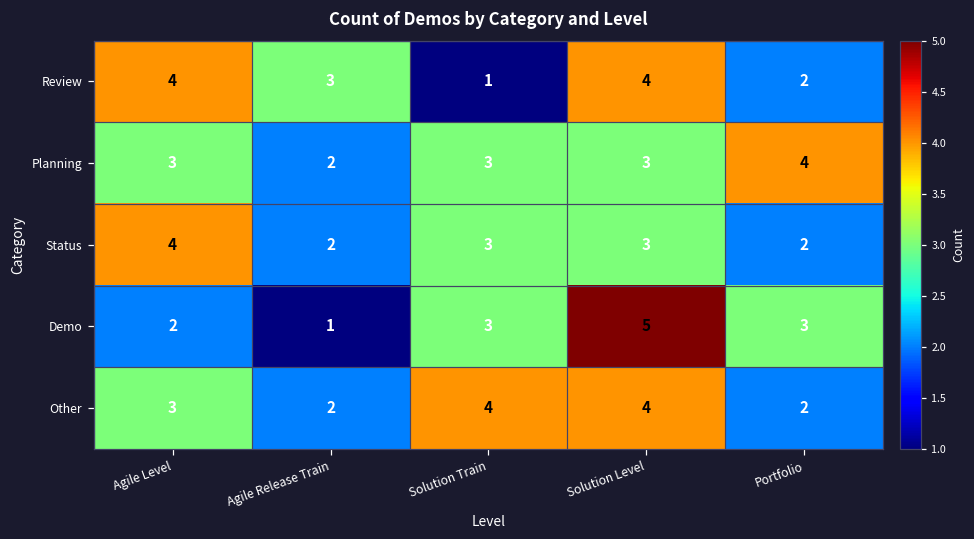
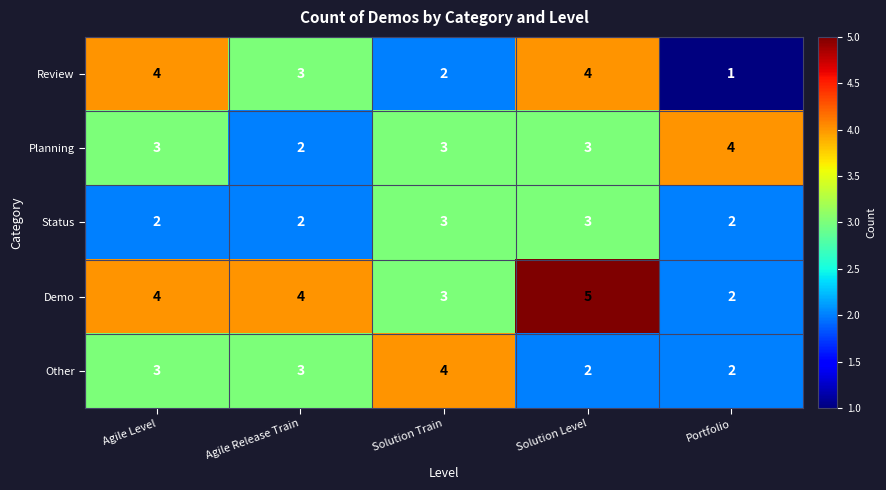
Review, Solution Train: 1 -> 2
Review, Portfolio: 2 -> 1
Status, Agile Level: 4 -> 2
Demo, Agile Level: 2 -> 4
Demo, Agile Release Train: 1 -> 4
Demo, Portfolio: 3 -> 2
Other, Agile Release Train: 2 -> 3
Other, Solution Level: 4 -> 2
